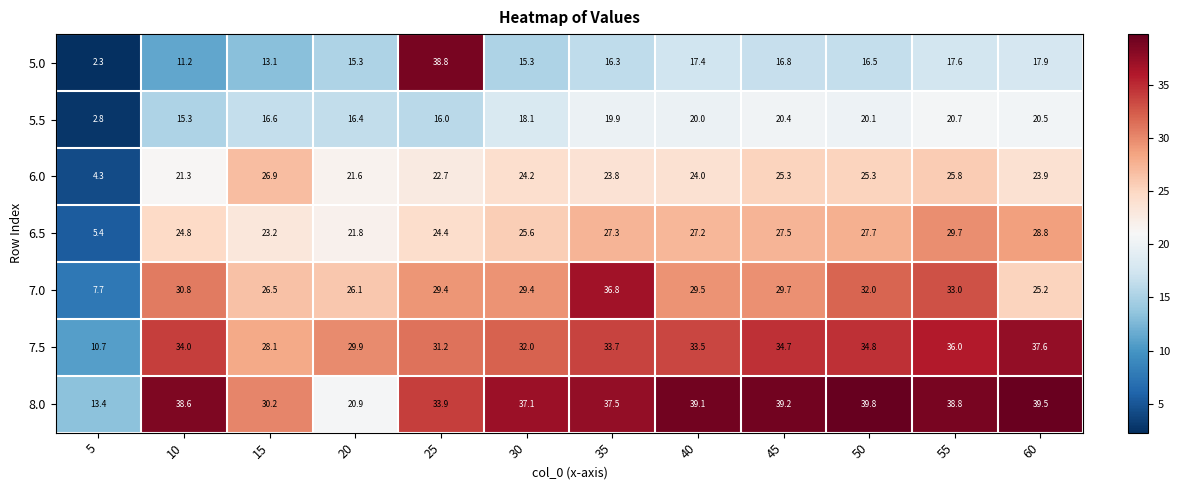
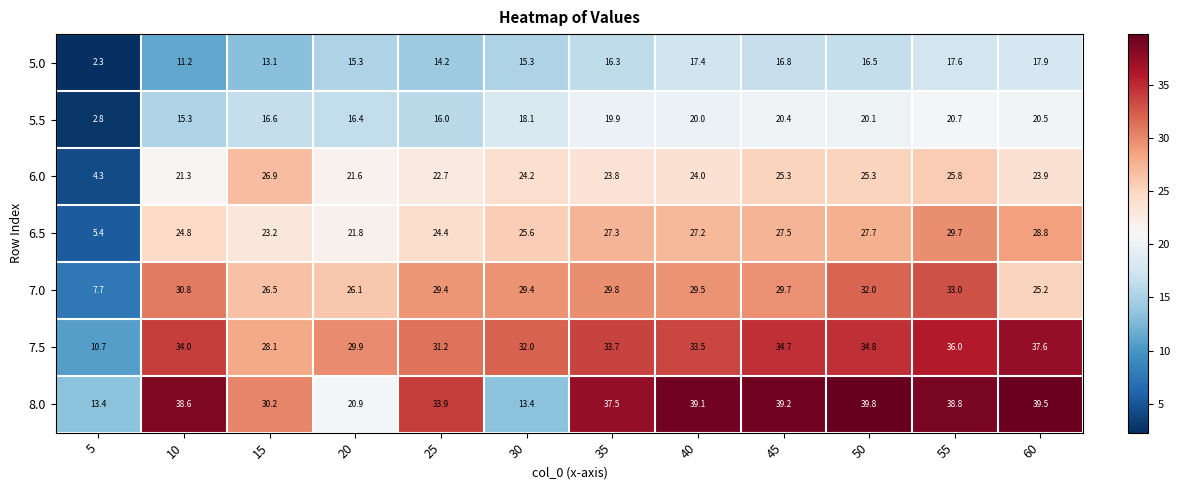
5.0, 25: 38.8 -> 14.2
7.0, 35: 36.8 -> 29.8
8.0, 30: 37.1 -> 13.4
